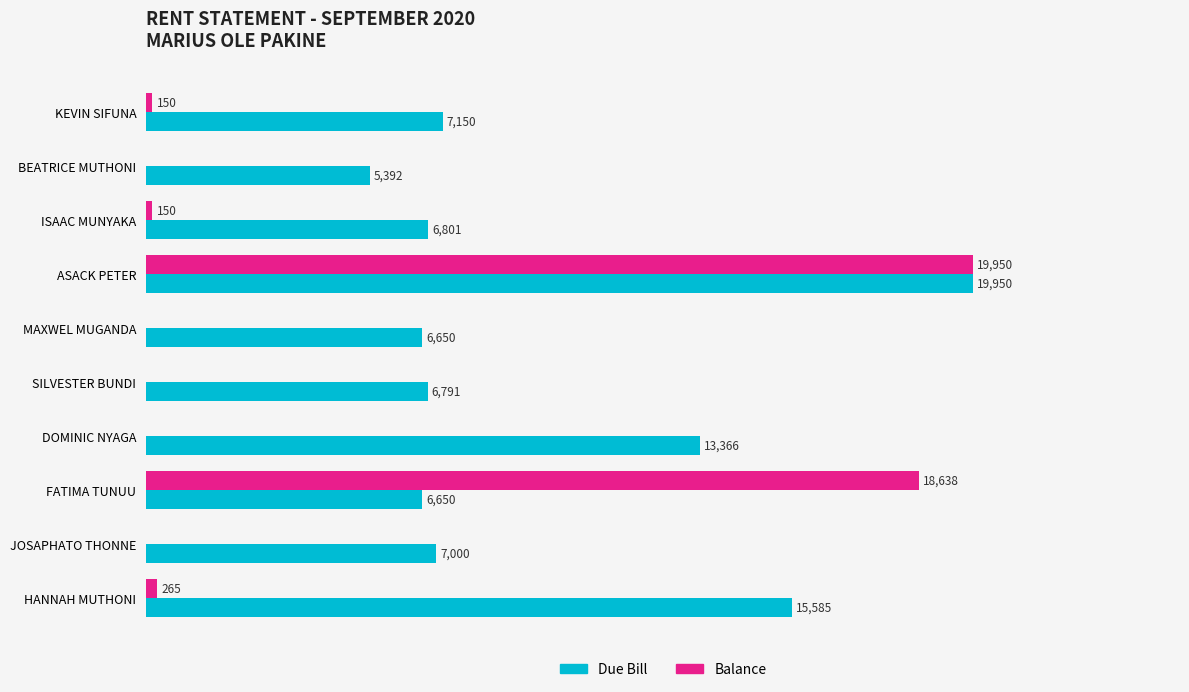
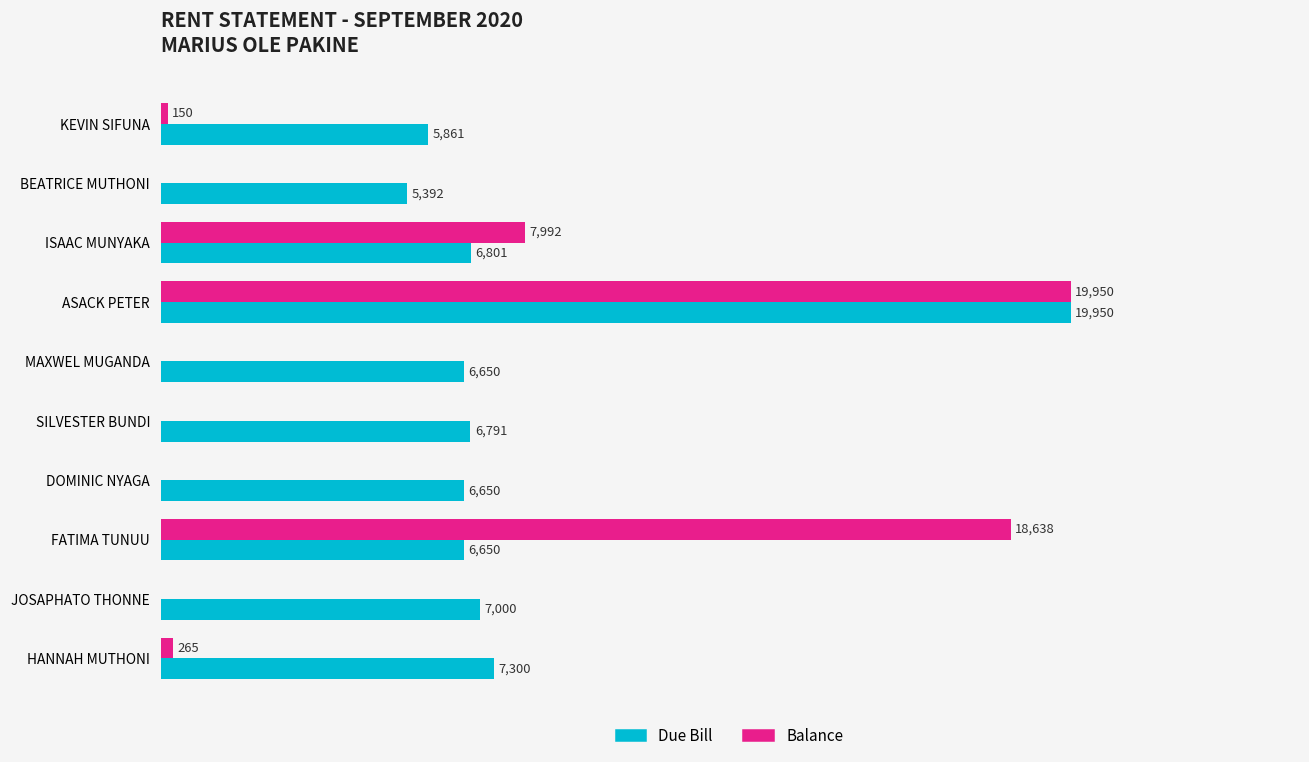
Due Bill, KEVIN SIFUNA: 7,150 -> 5,861
Balance, ISAAC MUNYAKA: 150 -> 7,992
Due Bill, DOMINIC NYAGA: 13,366 -> 6,650
Due Bill, HANNAH MUTHONI: 15,585 -> 7,300
